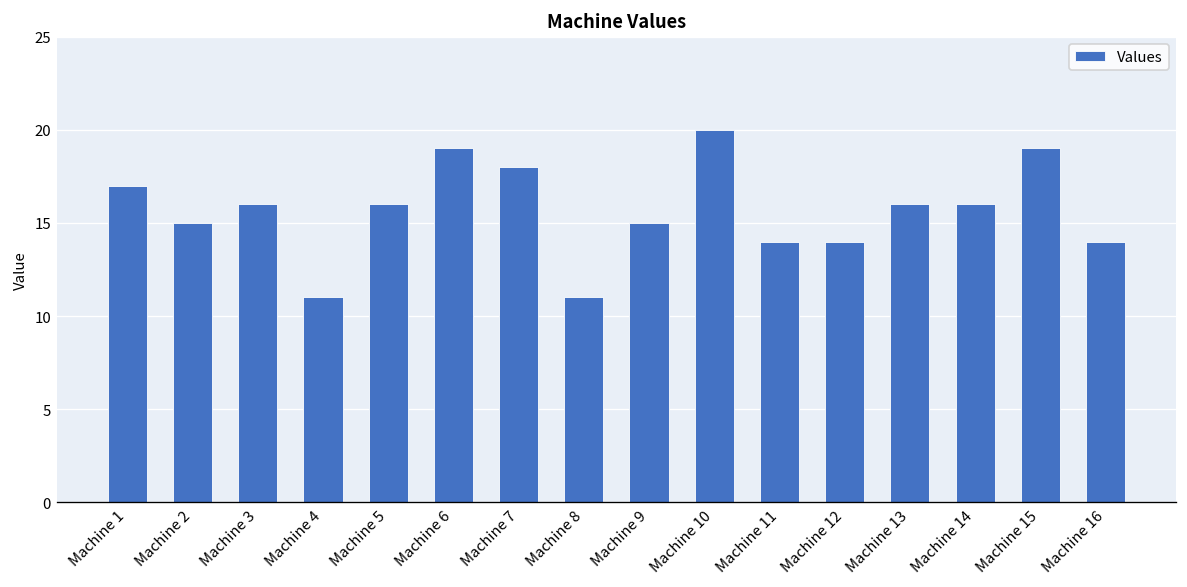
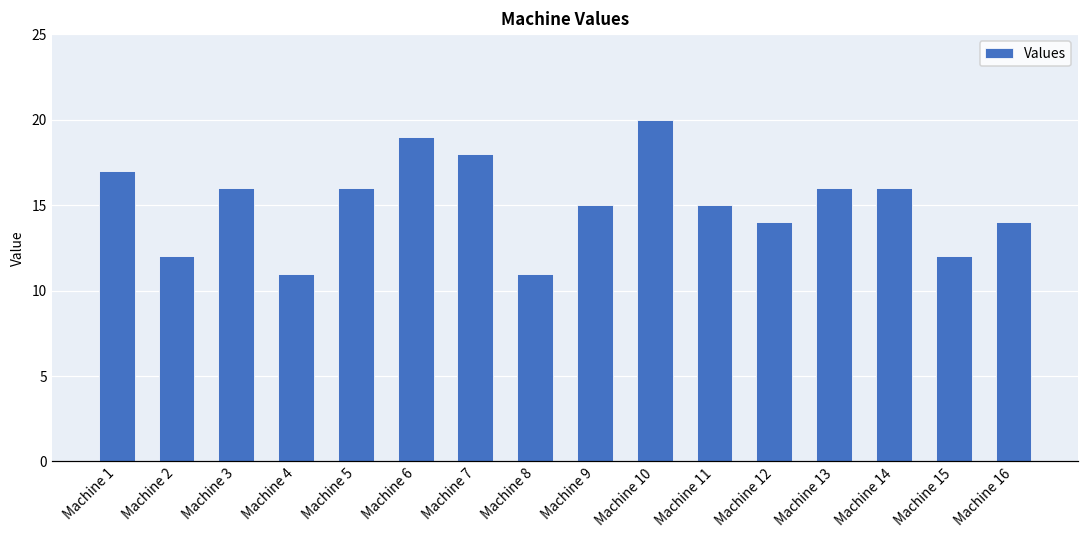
Machine 2: 15 -> 12
Machine 11: 14 -> 15
Machine 15: 19 -> 12
